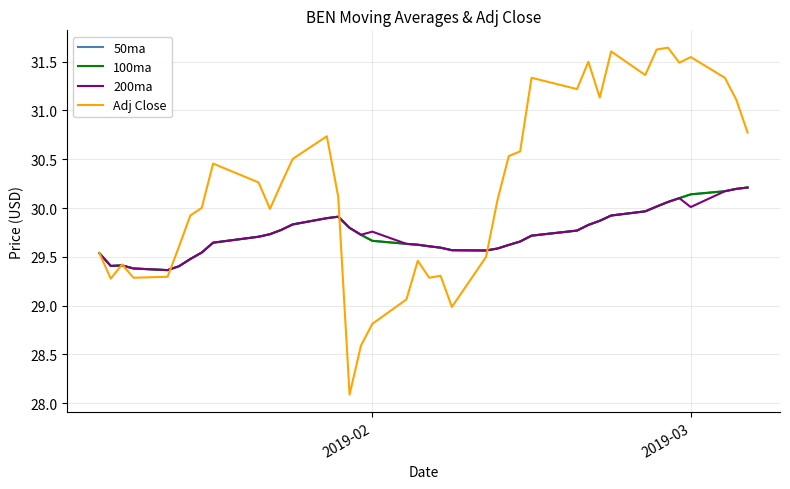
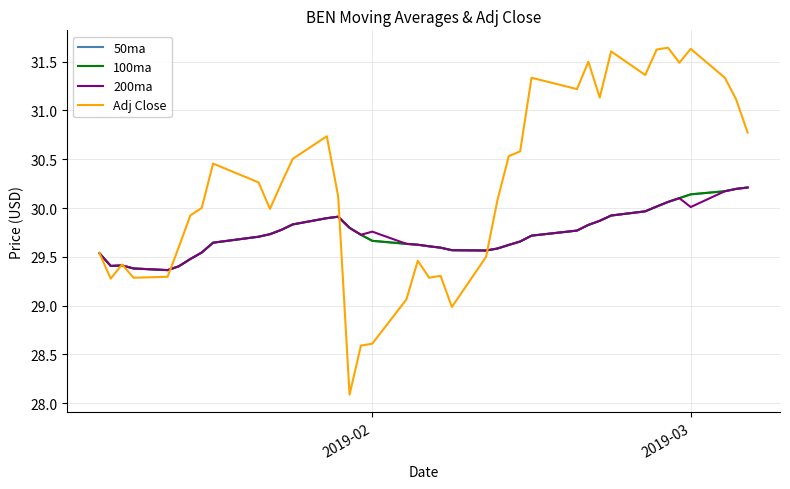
Adj Close, 2019-02: 28.8 -> 28.6
Adj Close, 2019-03: 31.5 -> 31.6
